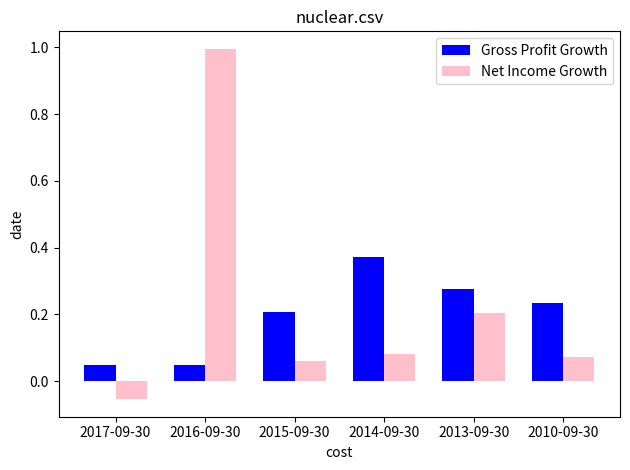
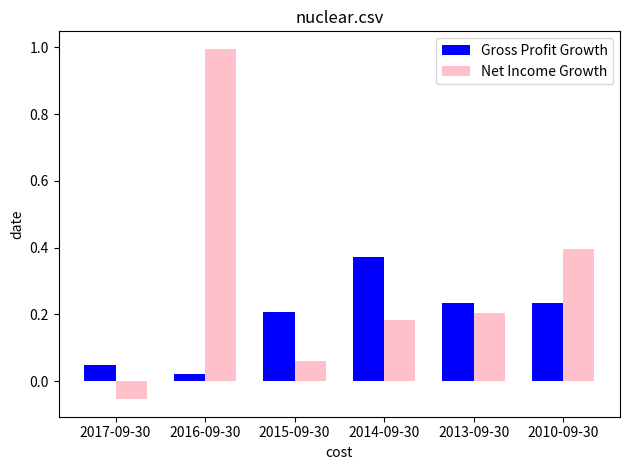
Gross Profit Growth, 2016-09-30: 0.05 -> 0.02
Net Income Growth, 2014-09-30: 0.08 -> 0.18
Gross Profit Growth, 2013-09-30: 0.28 -> 0.23
Net Income Growth, 2010-09-30: 0.07 -> 0.40
